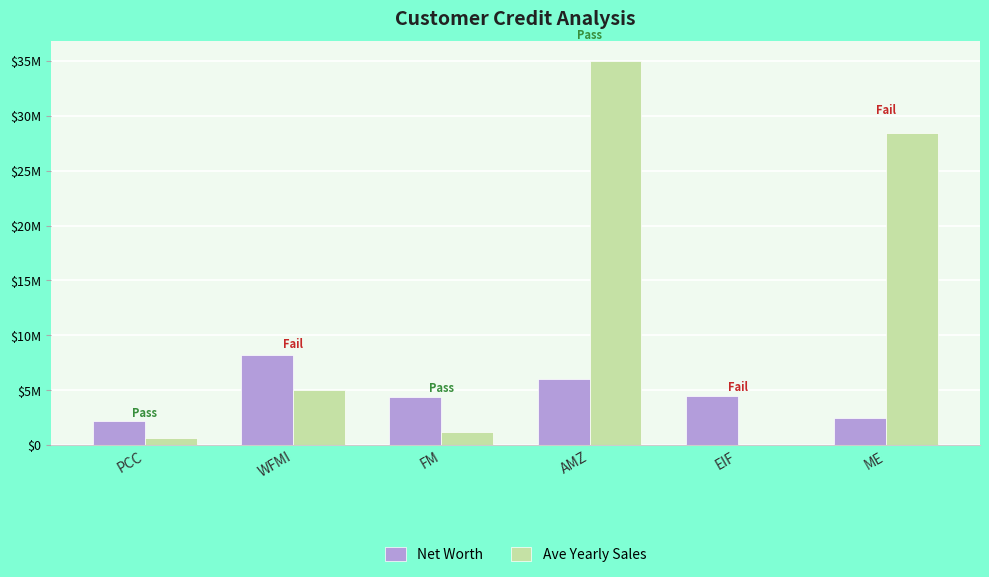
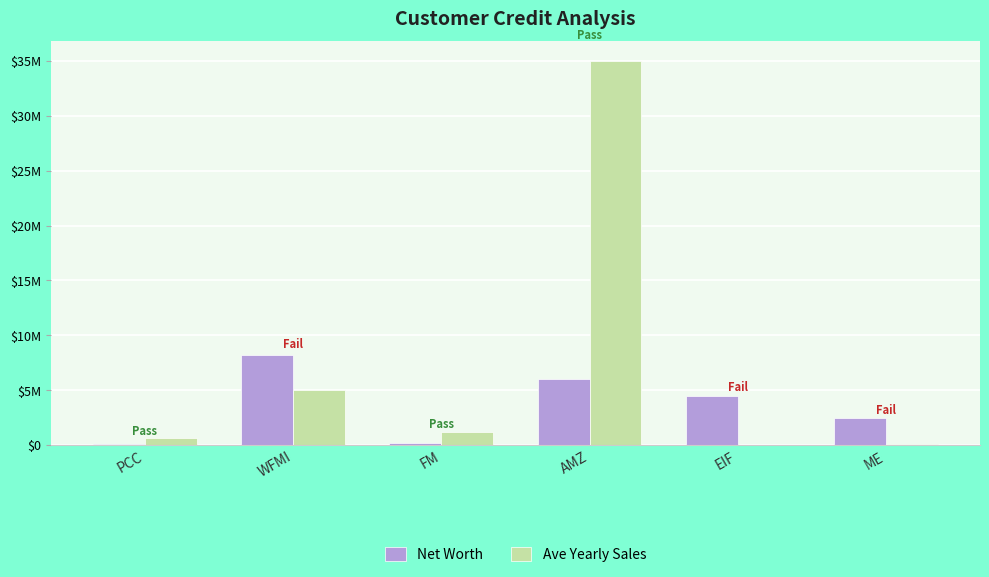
Net Worth, PCC: $2200000 -> $100000
Net Worth, FM: $4400000 -> $300000
Ave Yearly Sales, ME: $28500000 -> $100000
